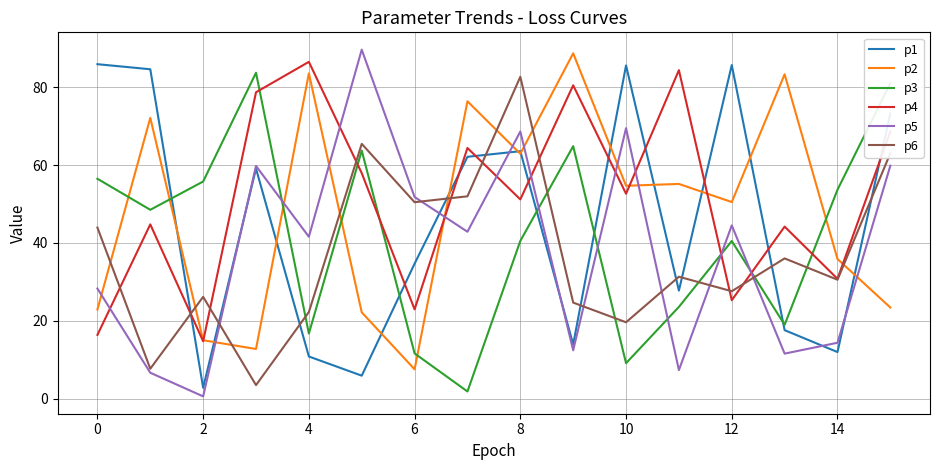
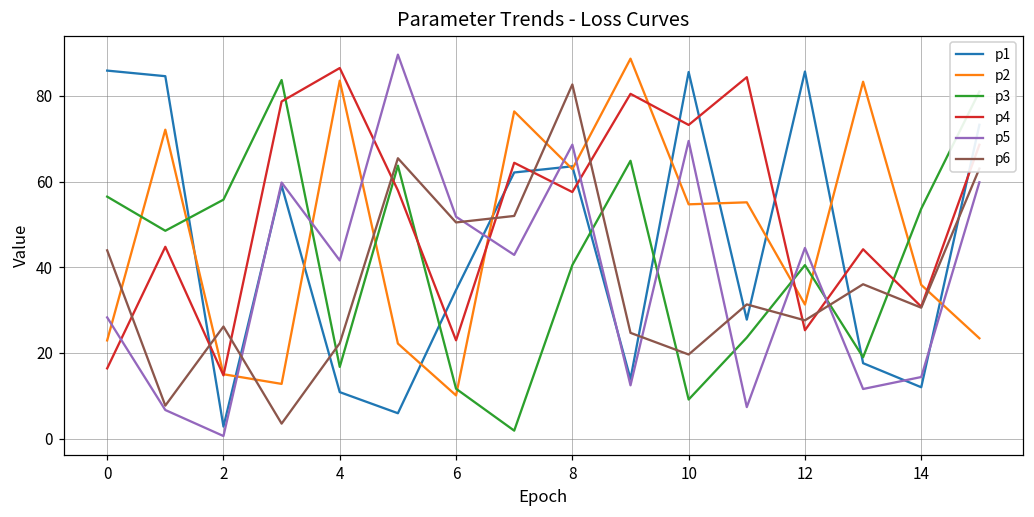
p2, 6: 8 -> 10
p4, 8: 51 -> 58
p4, 10: 53 -> 73
p2, 12: 50 -> 31
